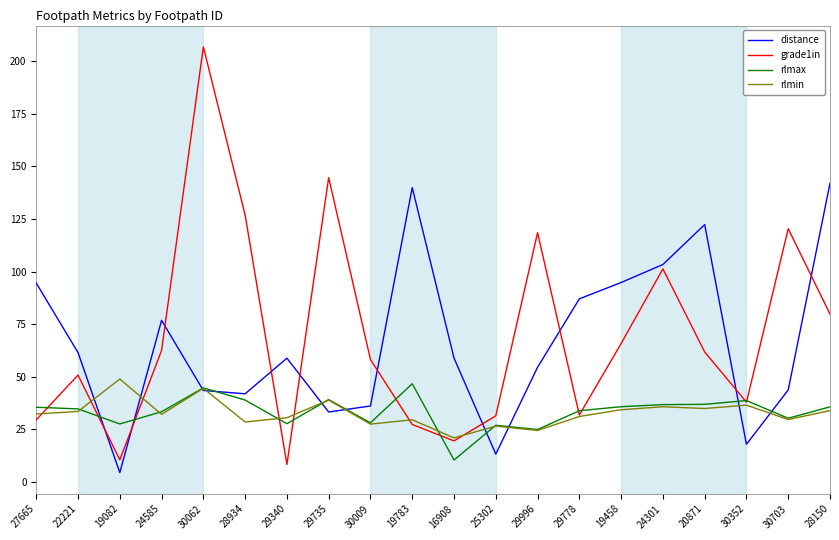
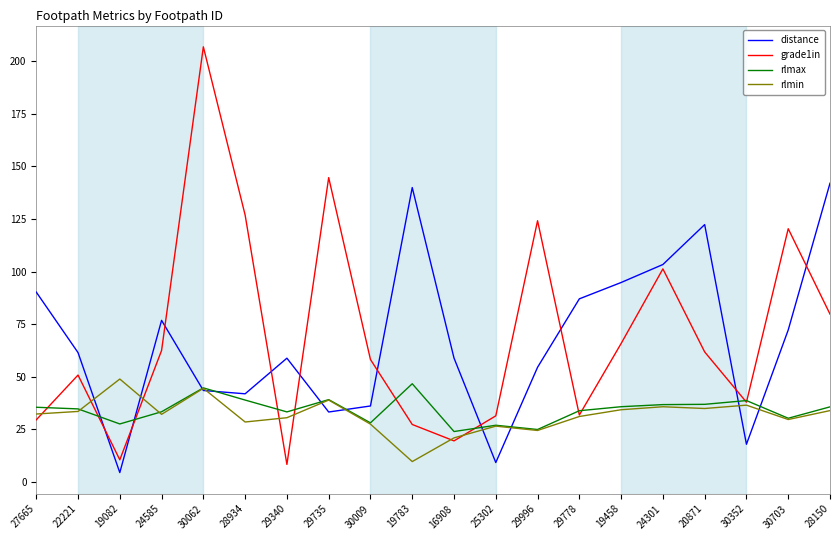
distance, 27665: 95 -> 90
rlmax, 29340: 28 -> 33
rlmin, 19783: 30 -> 10
rlmax, 16908: 10 -> 24
distance, 25302: 13 -> 9
grade1in, 29996: 119 -> 124
distance, 30703: 44 -> 72
